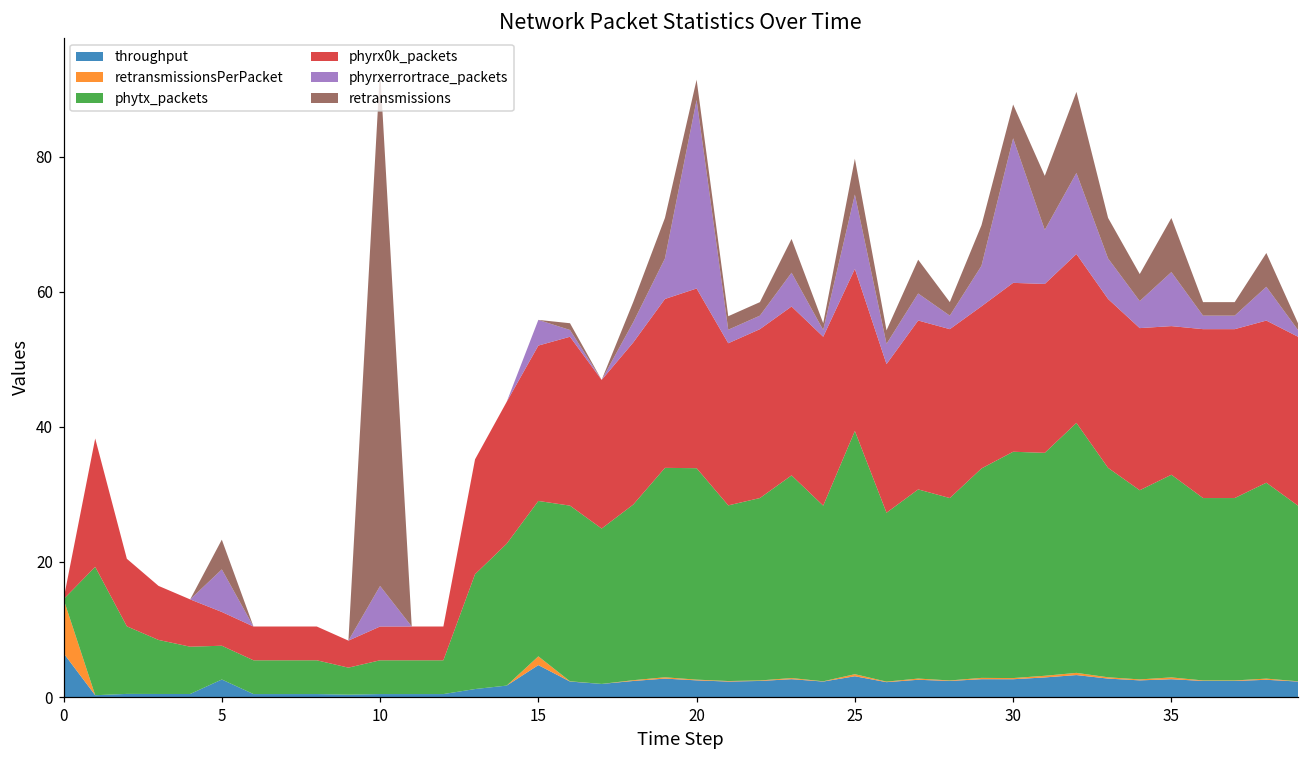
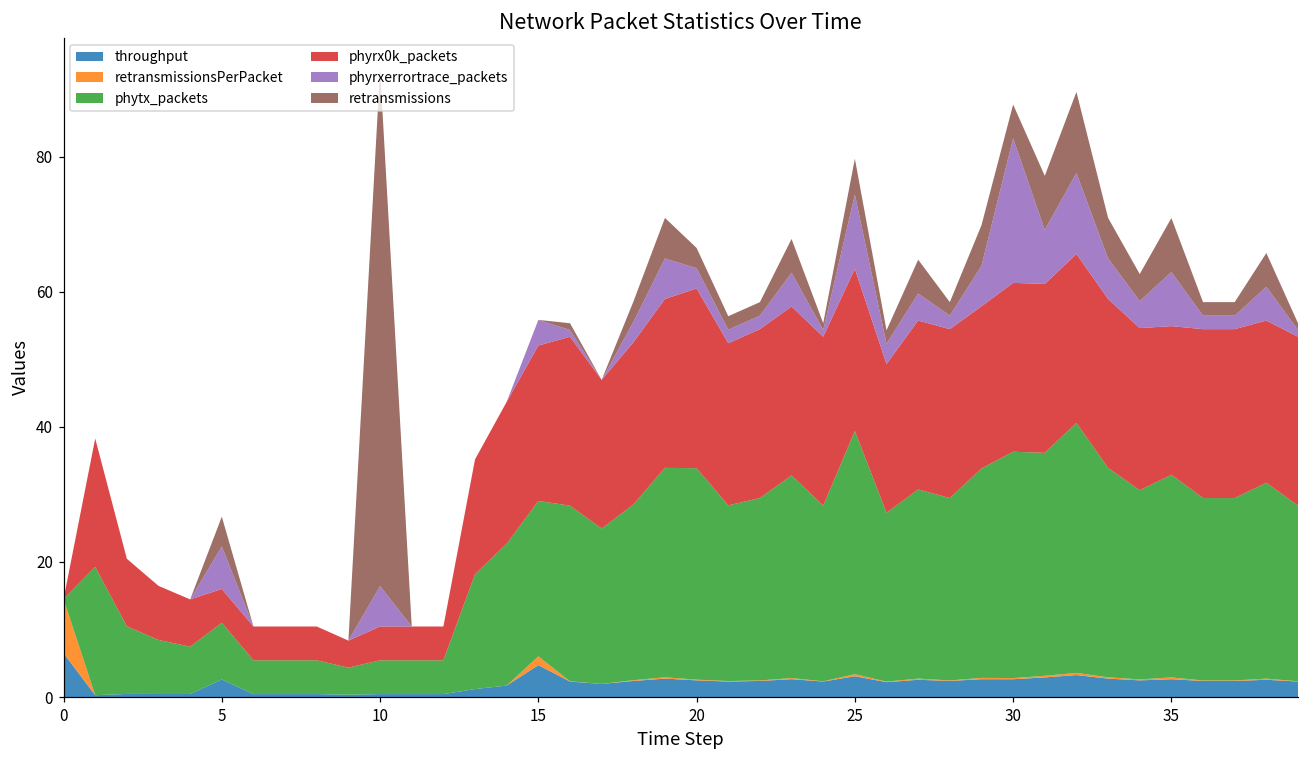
phytx_packets, 5: 5 -> 8
phyrxerrortrace_packets, 20: 28 -> 3
